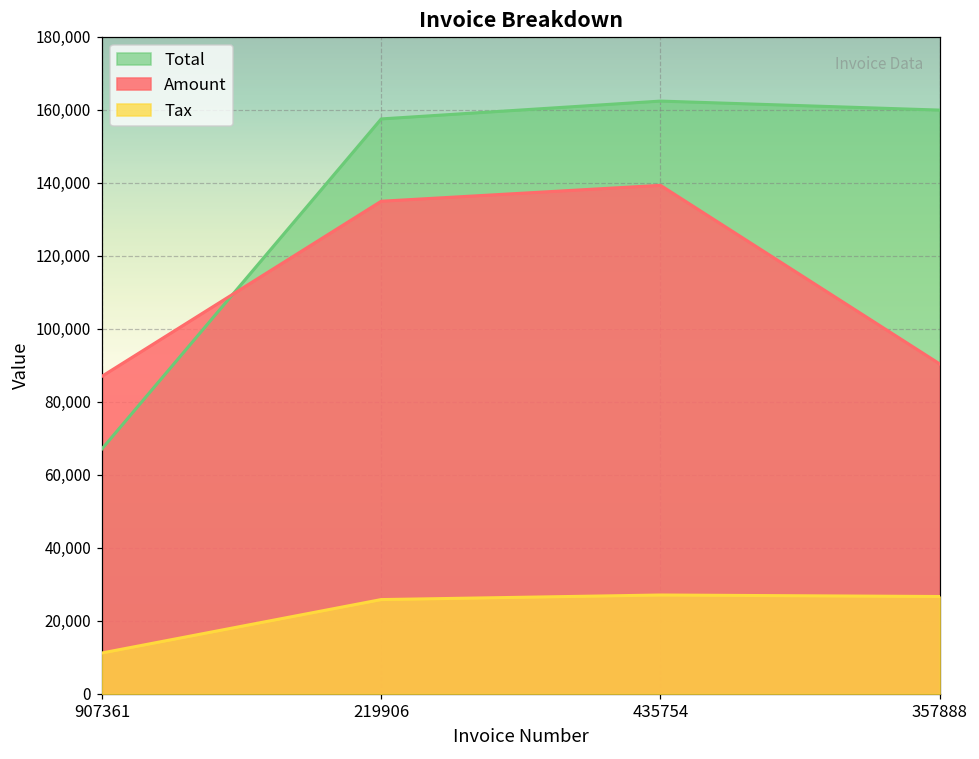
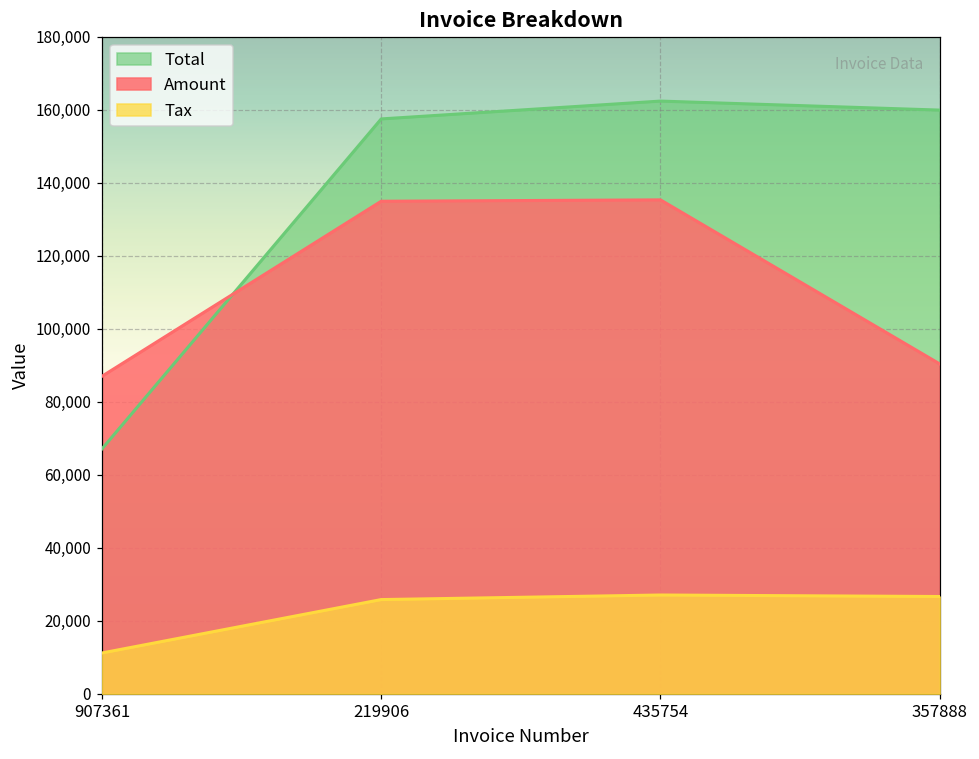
Amount, 435754: 139,000 -> 135,000
